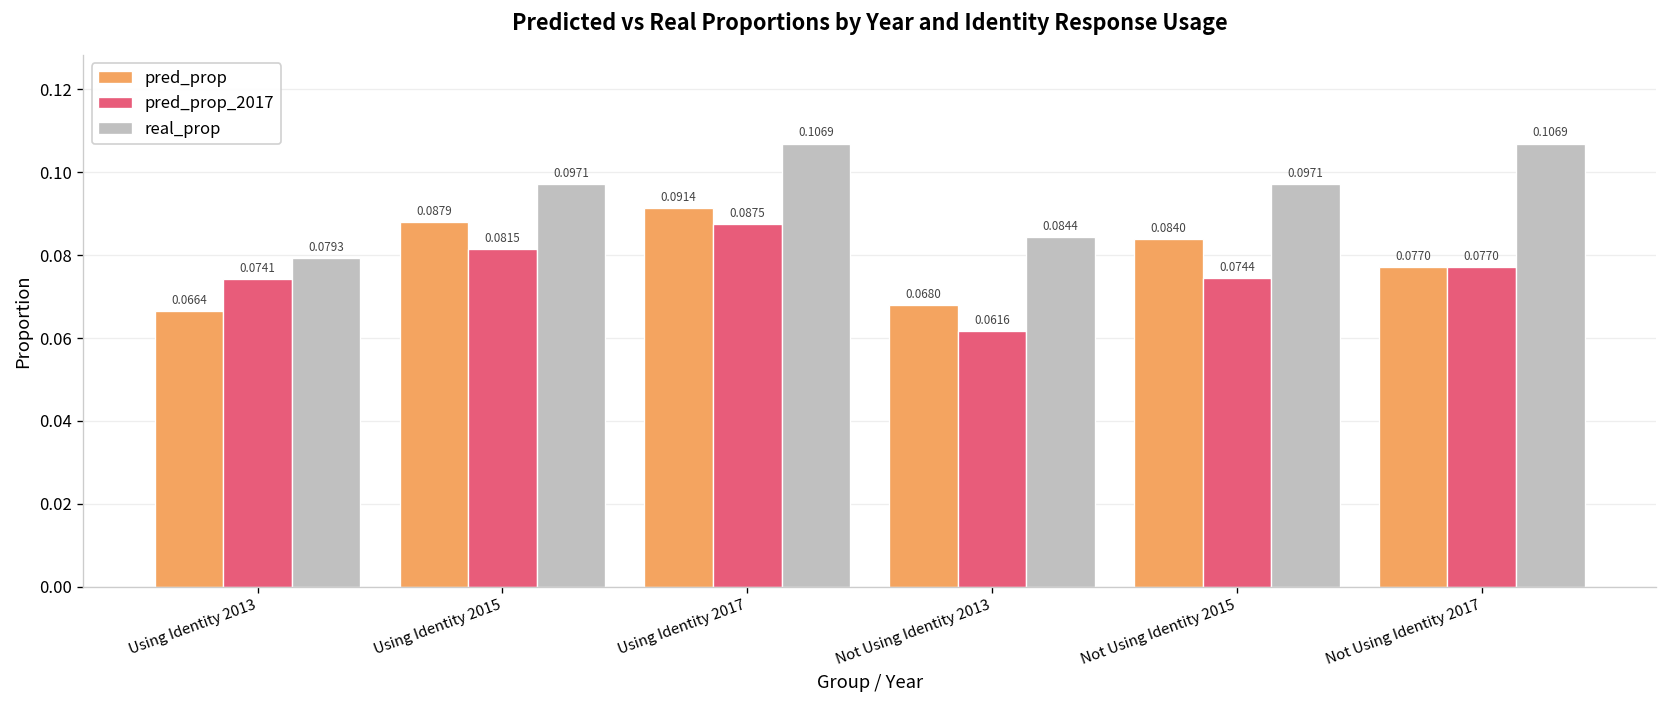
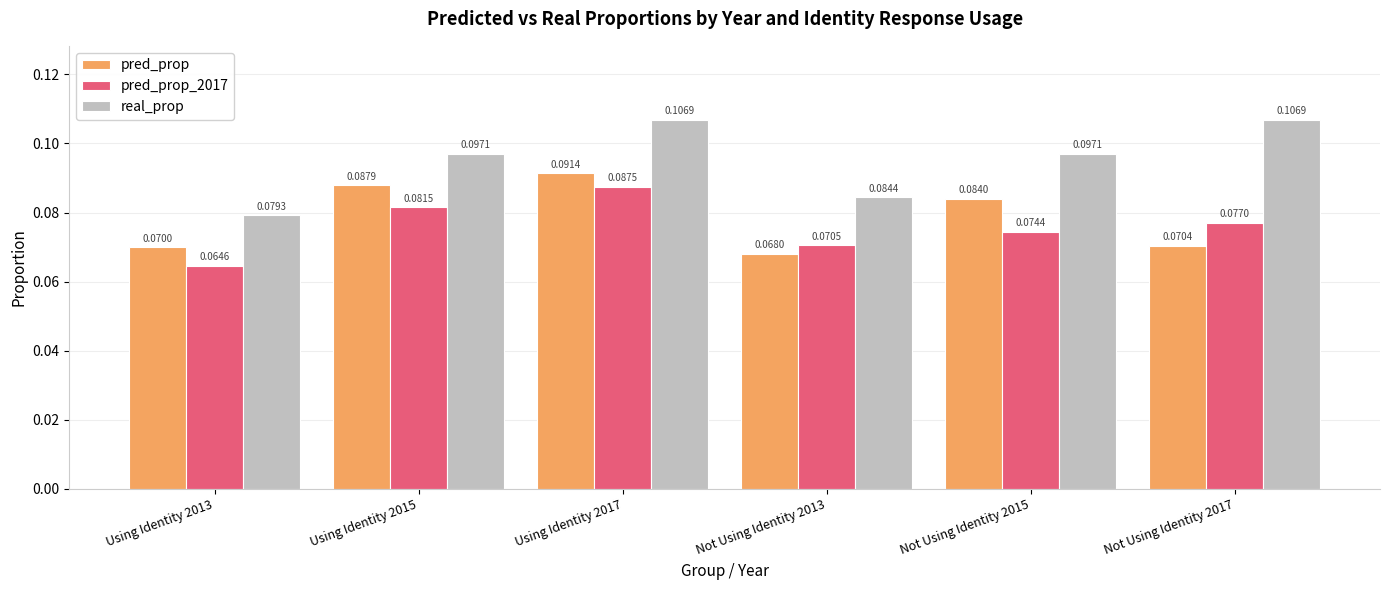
pred_prop, Using Identity 2013: 0.0664 -> 0.0700
pred_prop_2017, Using Identity 2013: 0.0741 -> 0.0646
pred_prop_2017, Not Using Identity 2013: 0.0616 -> 0.0705
pred_prop, Not Using Identity 2017: 0.0770 -> 0.0704
